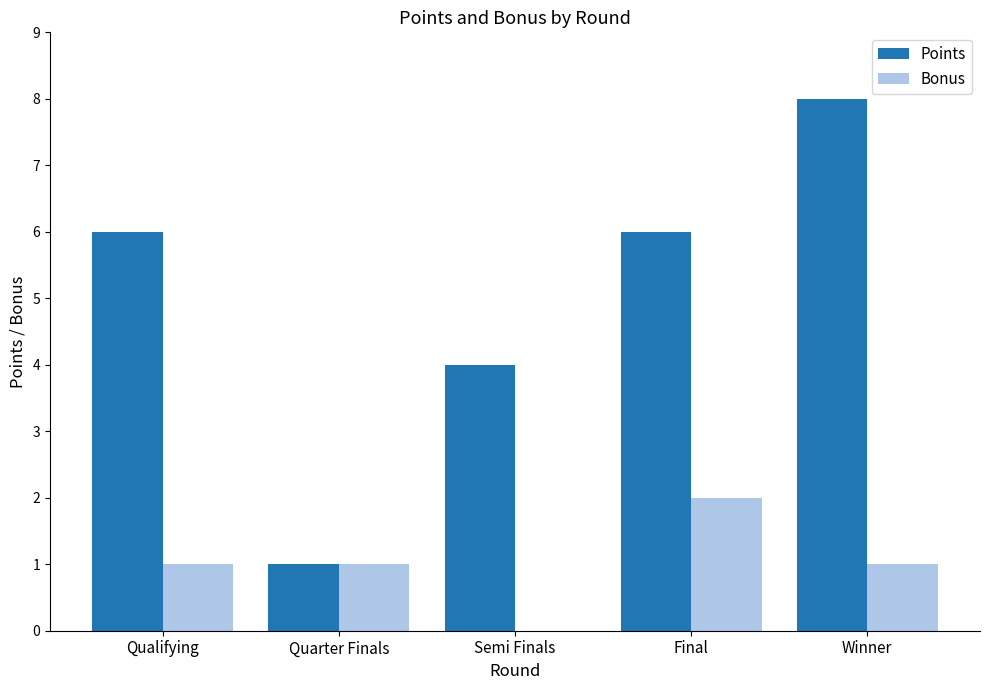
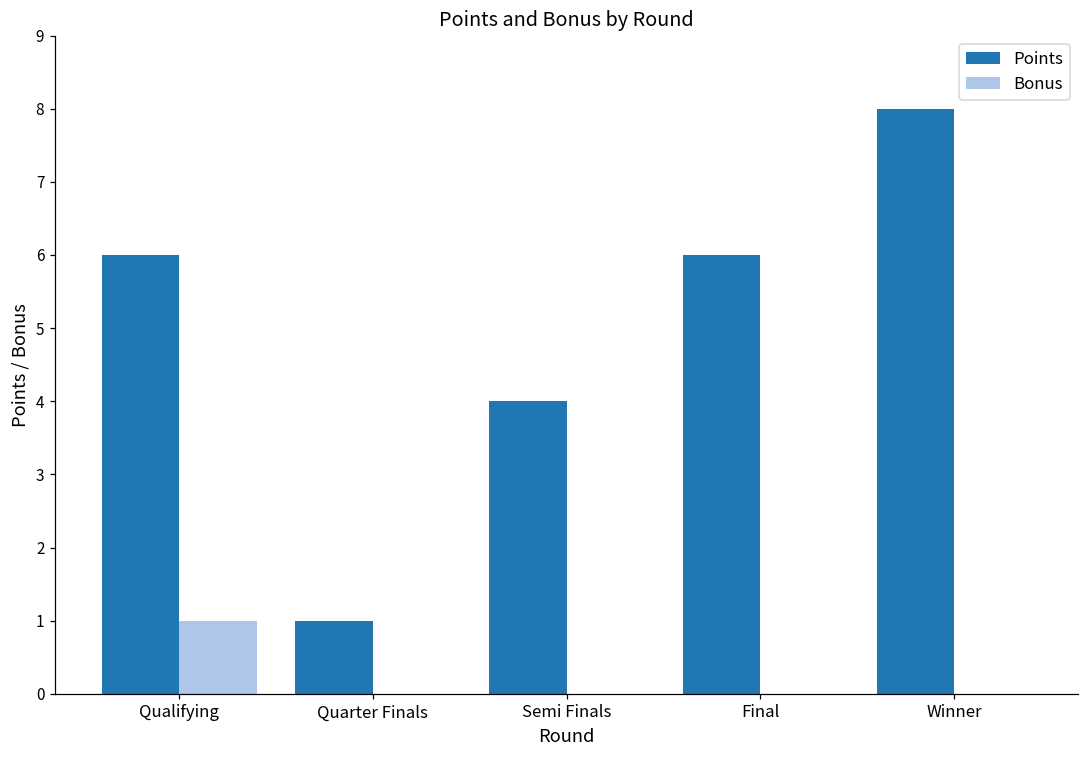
Bonus, Quarter Finals: 1 -> 0
Bonus, Final: 2 -> 0
Bonus, Winner: 1 -> 0
